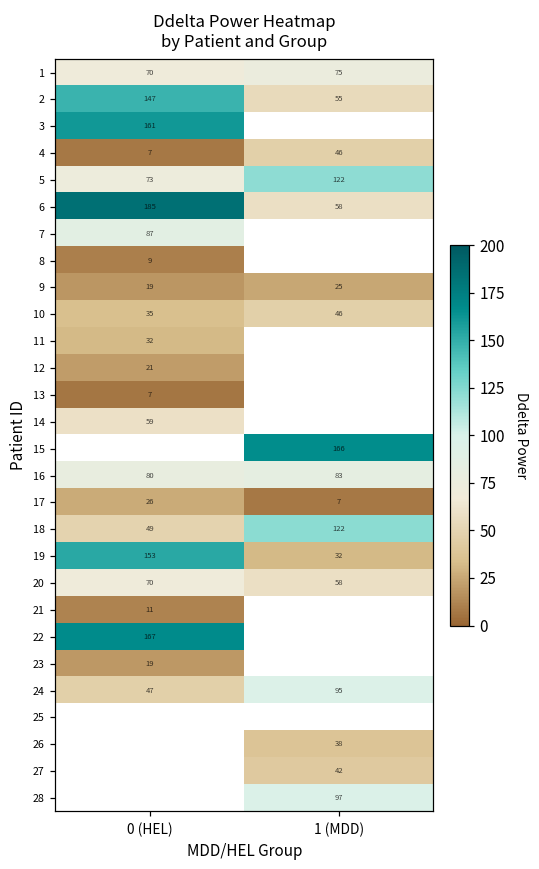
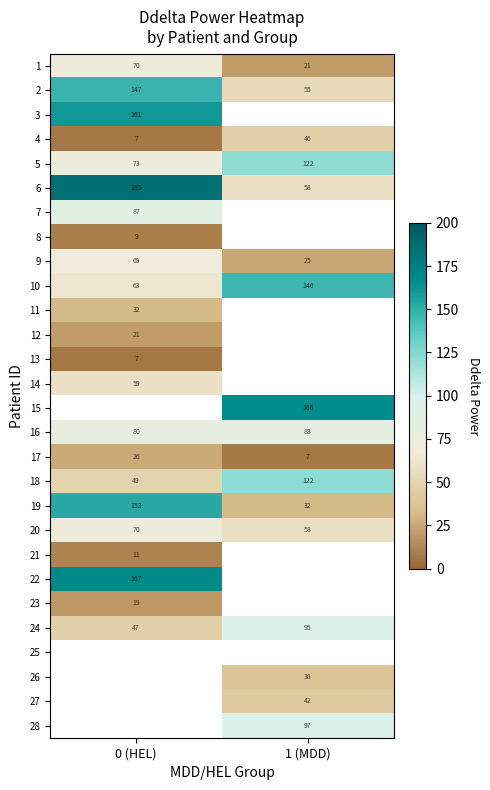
1, 1 (MDD): 75 -> 21
9, 0 (HEL): 19 -> 69
10, 0 (HEL): 35 -> 63
10, 1 (MDD): 46 -> 146
